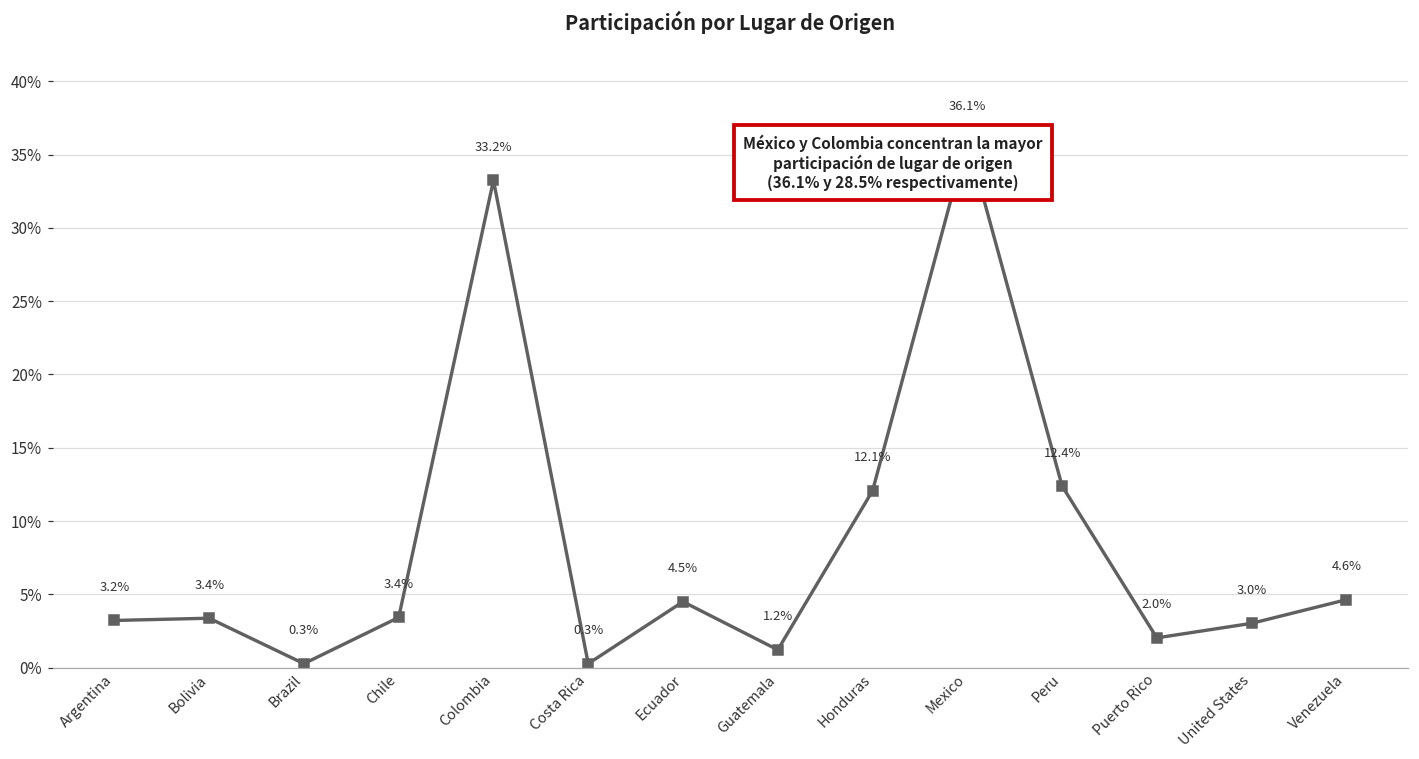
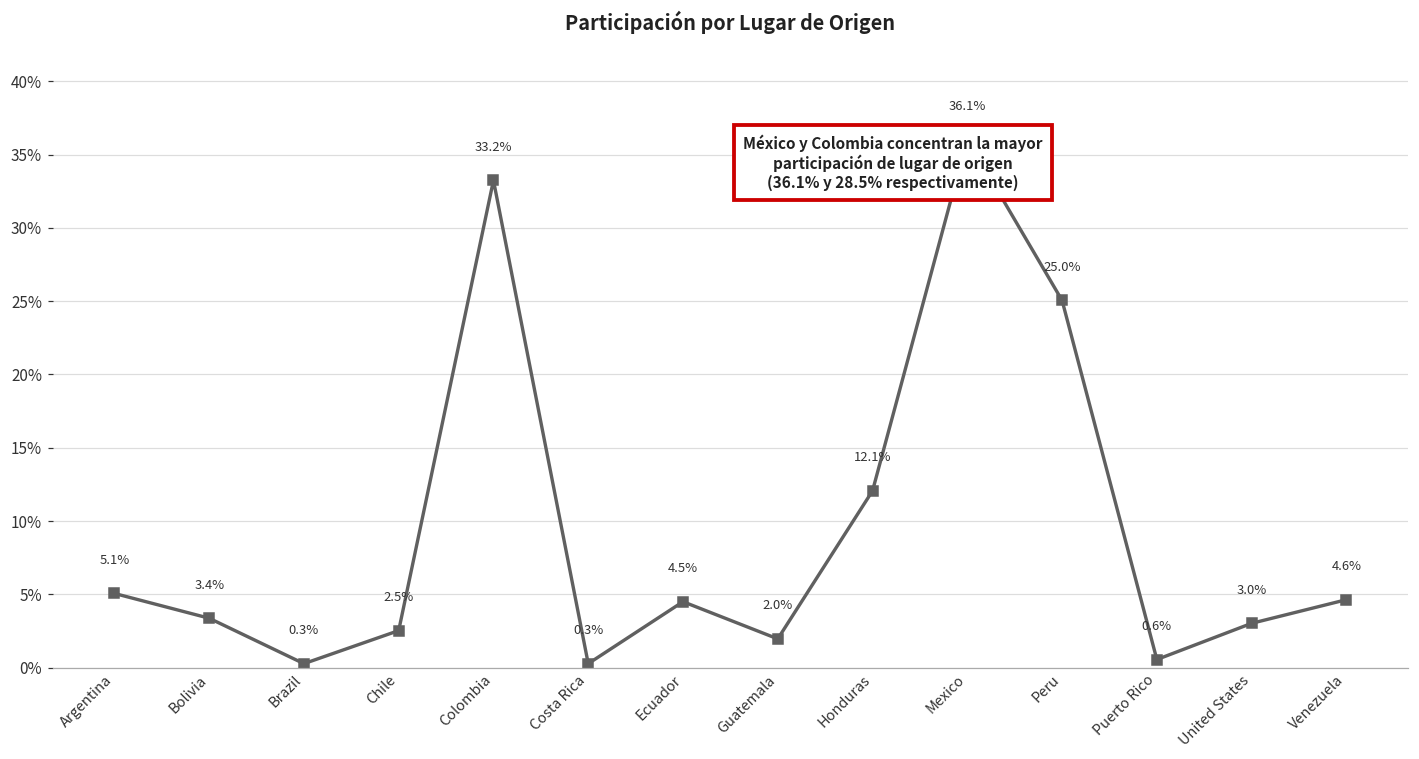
Argentina: 3.2% -> 5.1%
Chile: 3.4% -> 2.5%
Guatemala: 1.2% -> 2.0%
Peru: 12.4% -> 25.0%
Puerto Rico: 2.0% -> 0.6%
